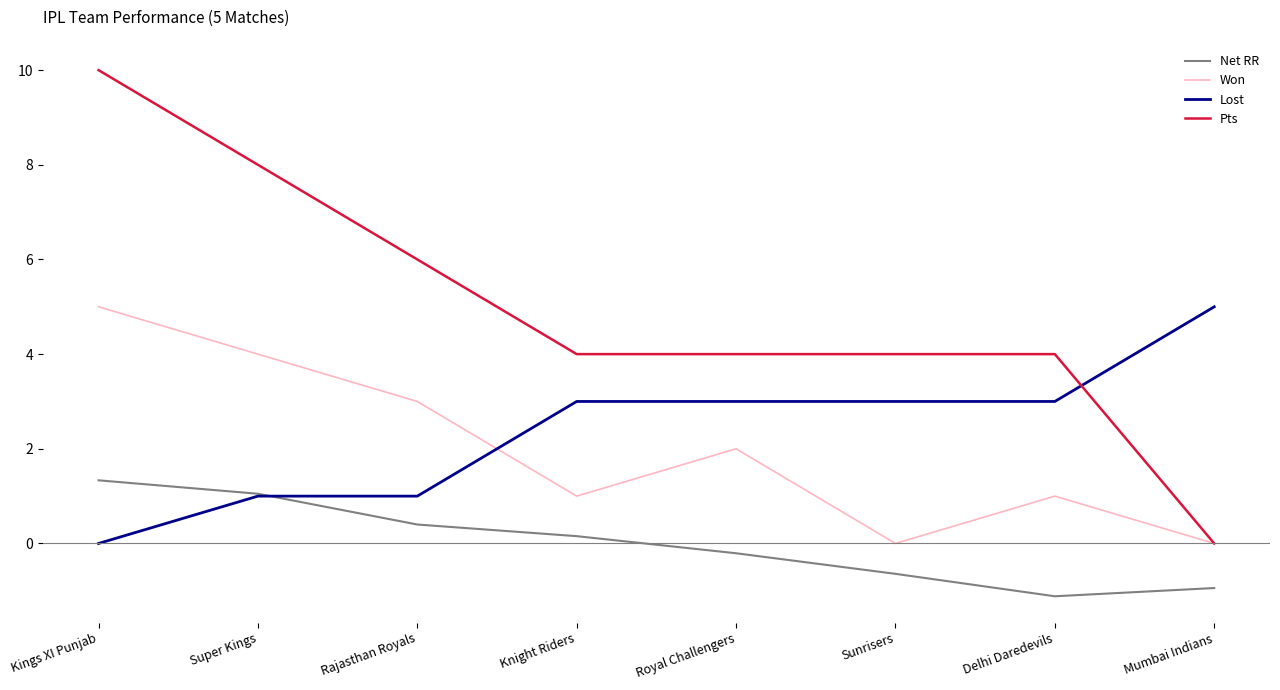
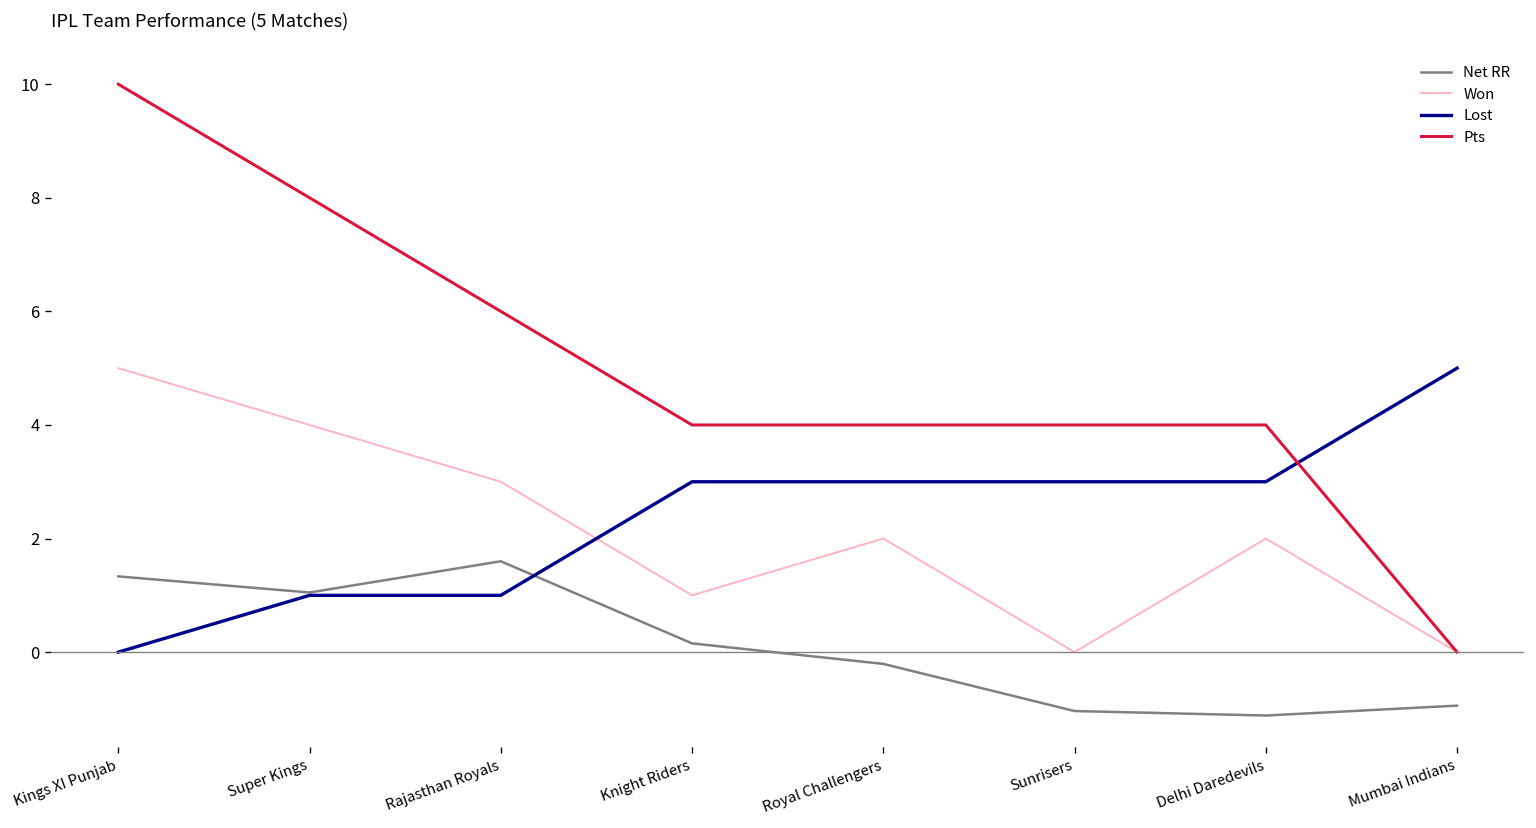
Net RR, Rajasthan Royals: 0.4 -> 1.6
Net RR, Sunrisers: -0.6 -> -1.0
Won, Delhi Daredevils: 1 -> 2
